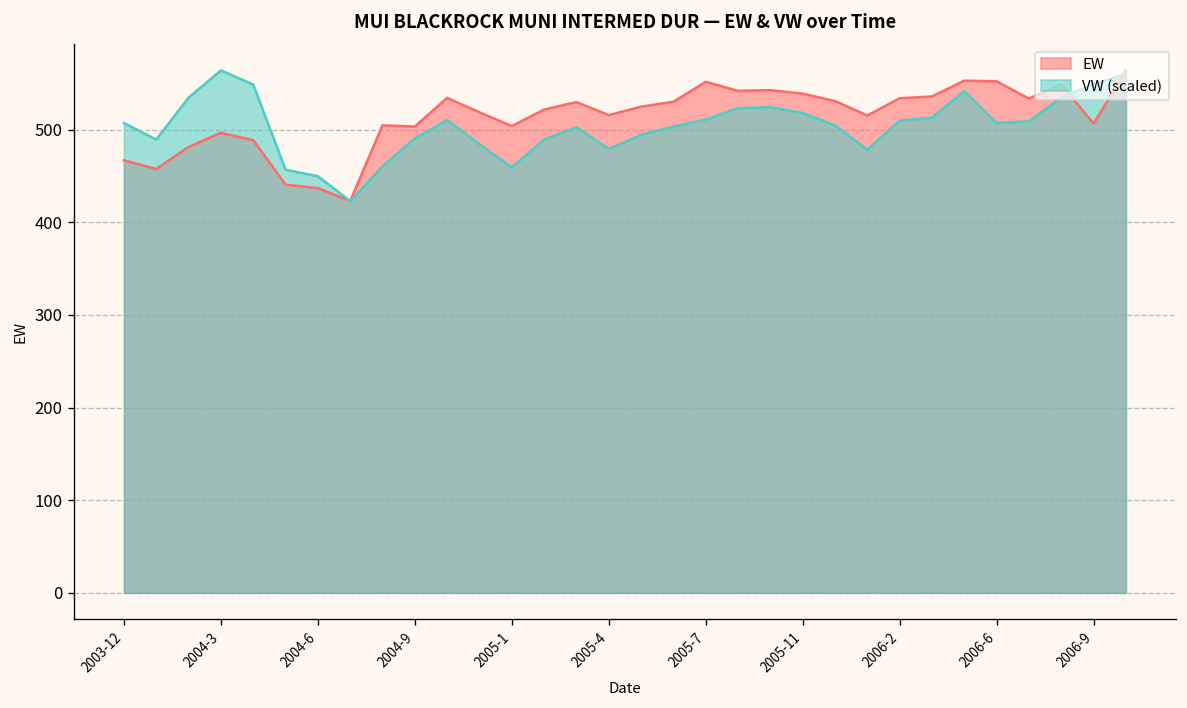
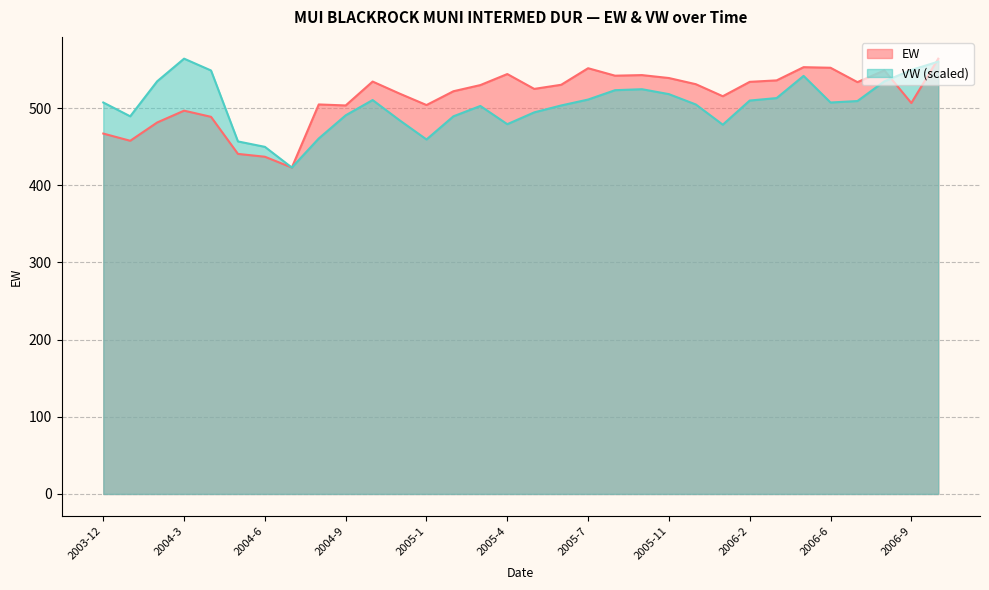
EW, 2005-4: 520 -> 540
